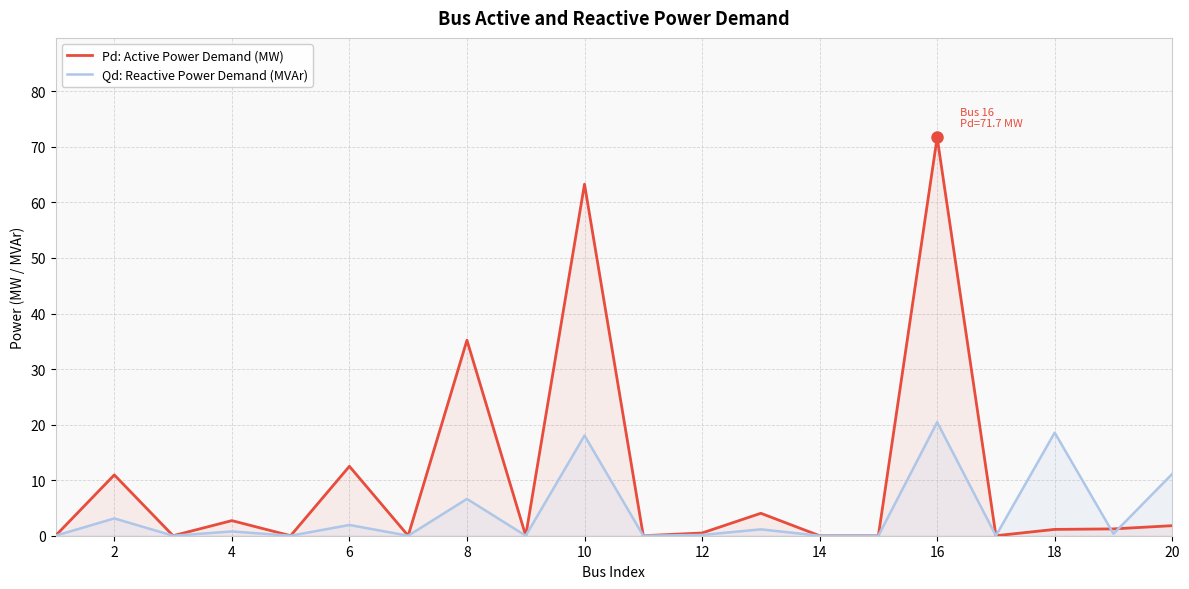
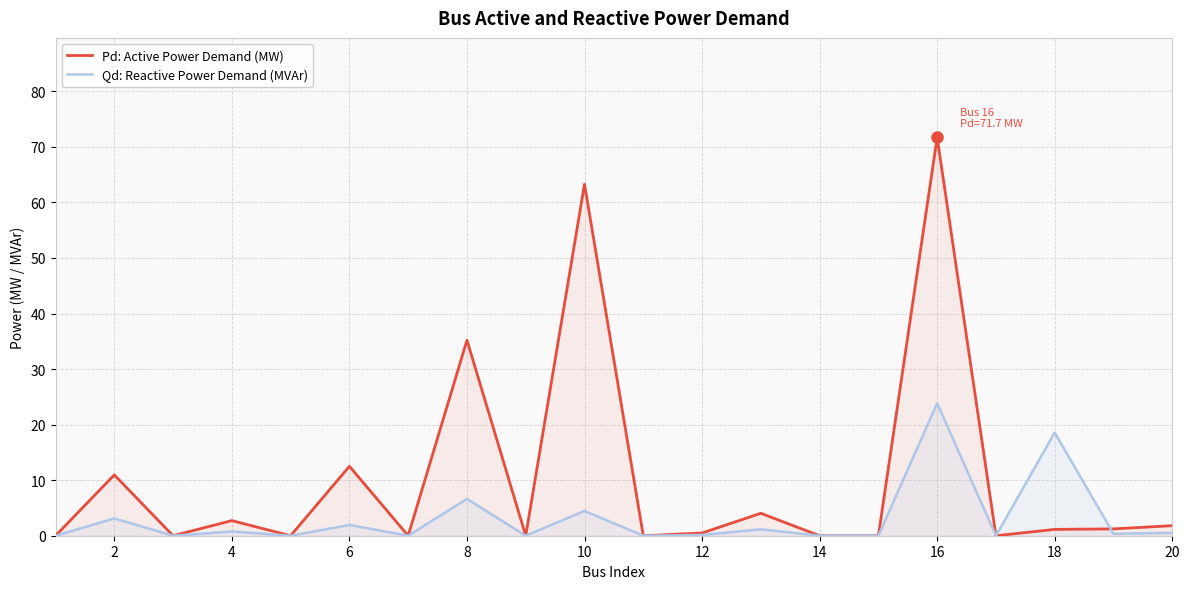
Qd: Reactive Power Demand (MVAr), 10: 18 -> 4
Qd: Reactive Power Demand (MVAr), 16: 20 -> 24
Qd: Reactive Power Demand (MVAr), 20: 11 -> 1
